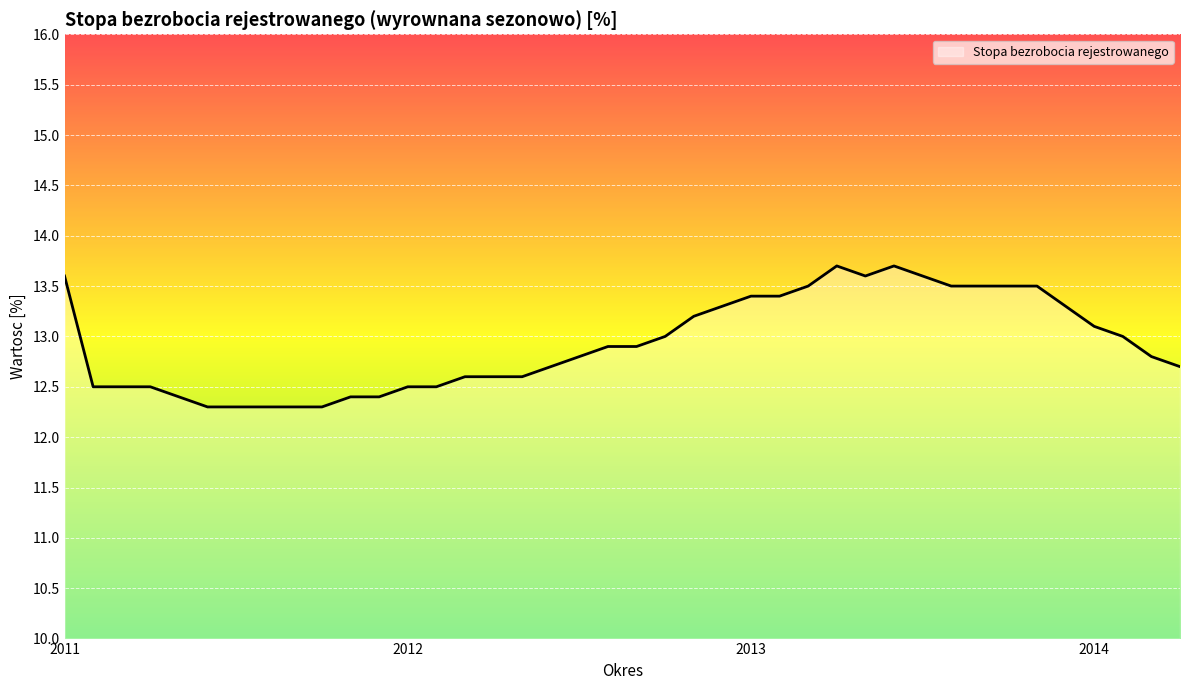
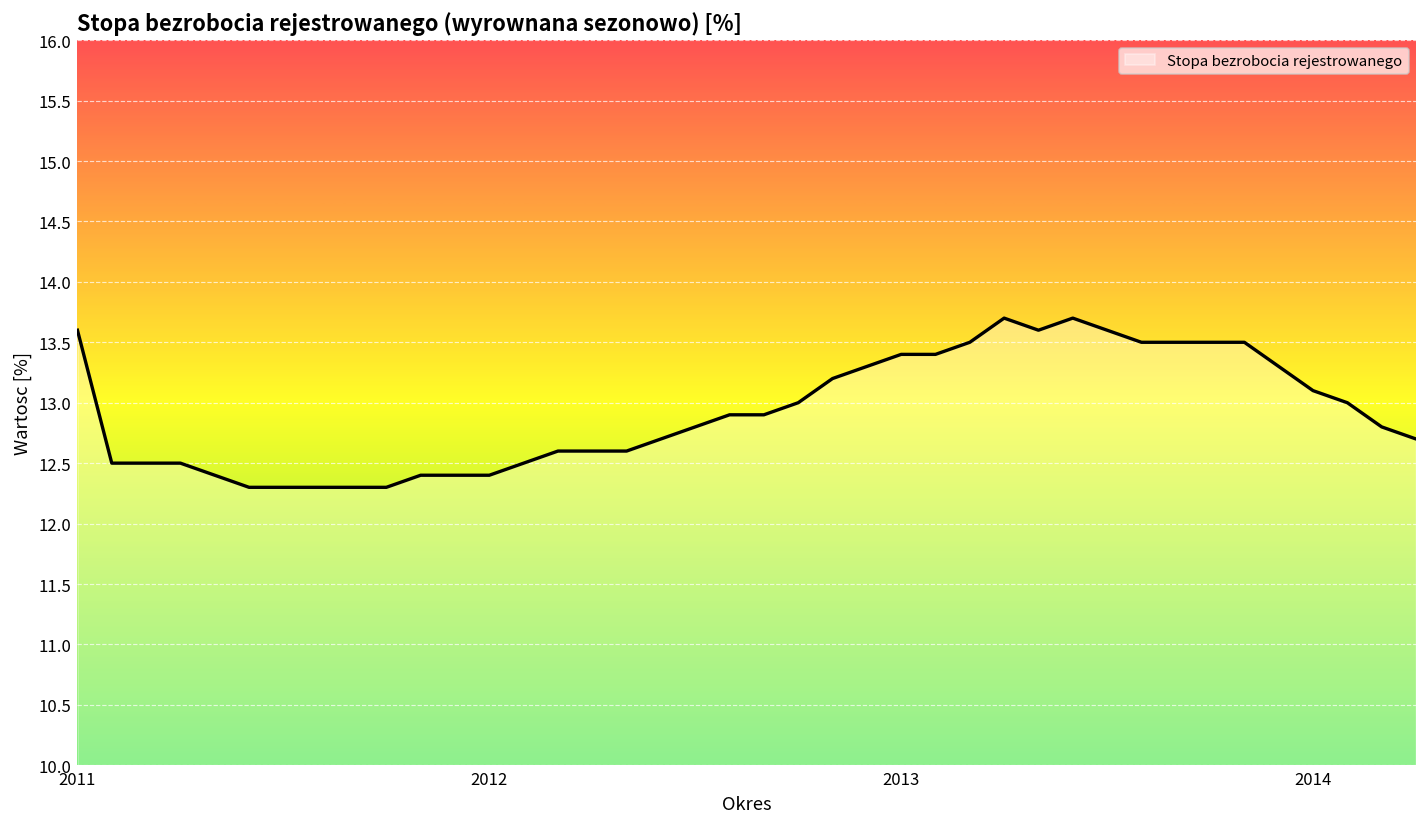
2012: 12.5 -> 12.4
